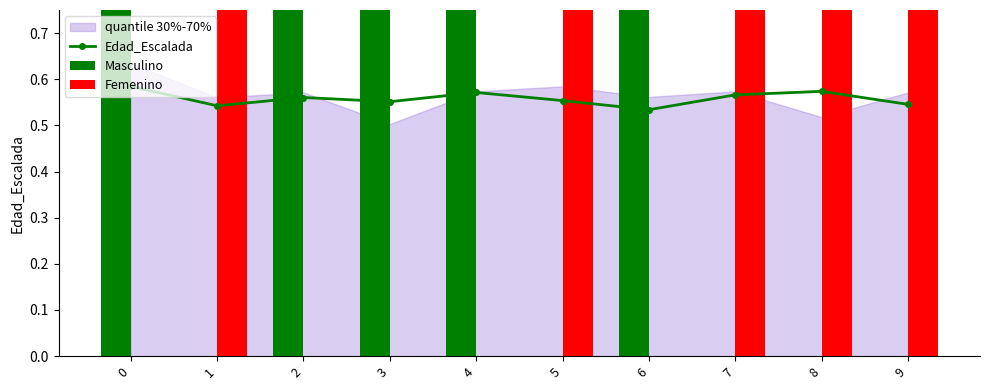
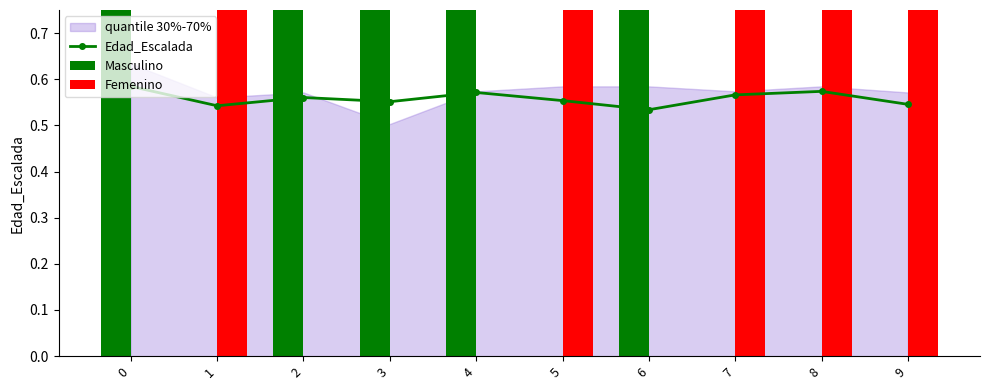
quantile 30%-70%, 6: 0.56 -> 0.58
quantile 30%-70%, 8: 0.52 -> 0.58
